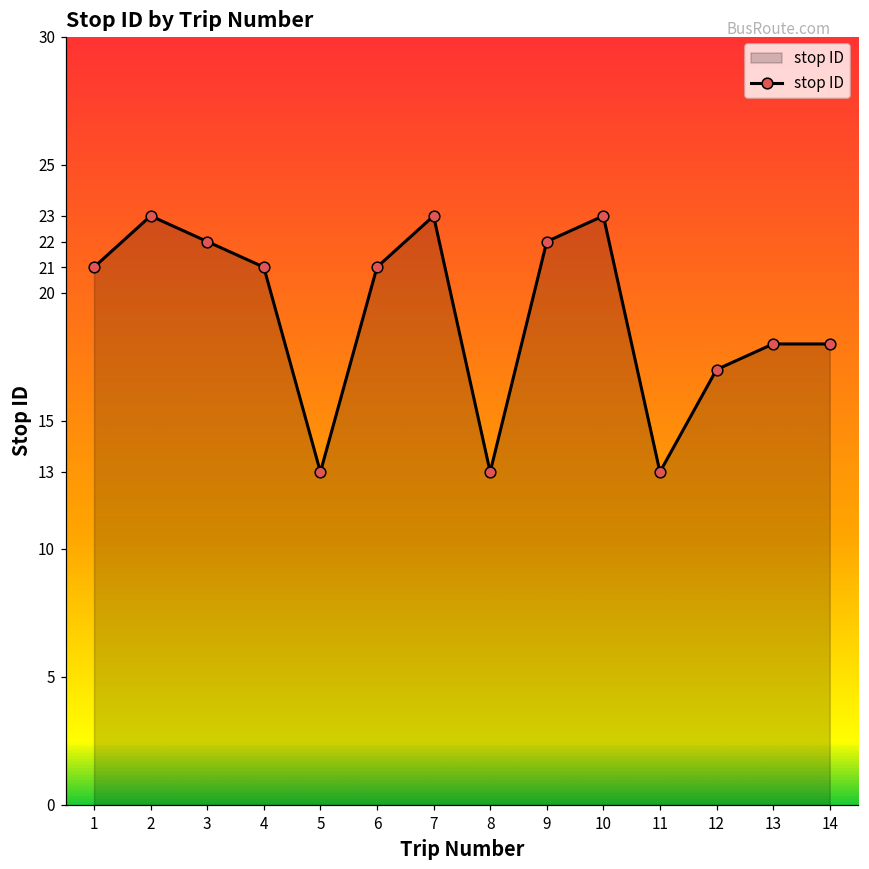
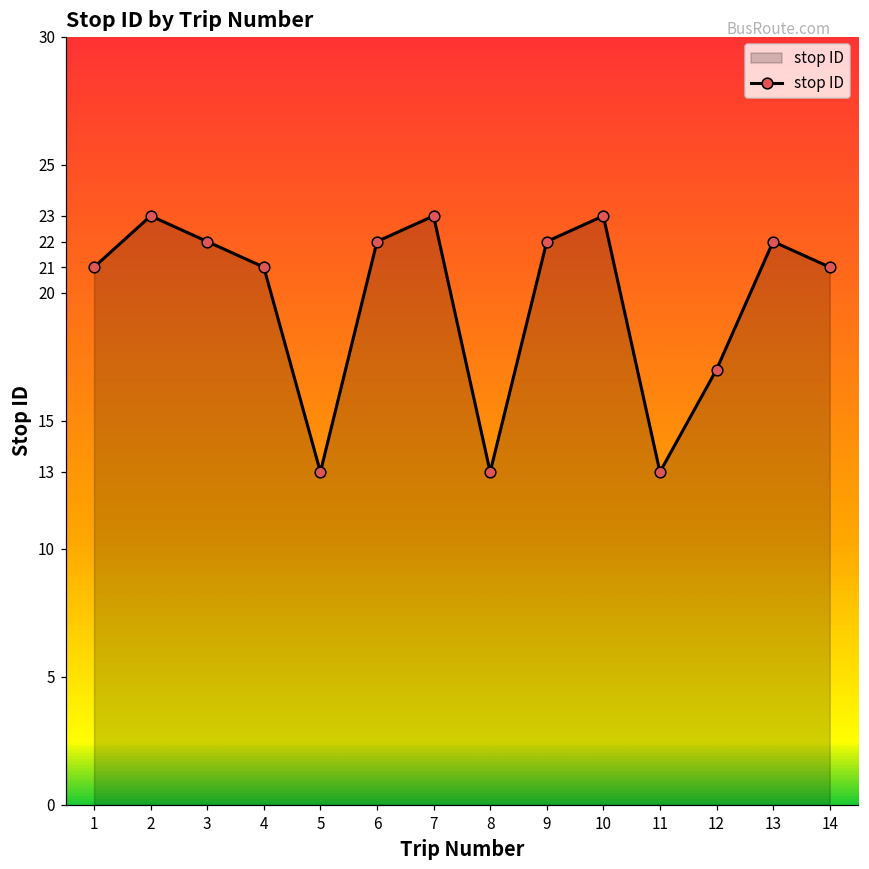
6: 21 -> 22
13: 18 -> 22
14: 18 -> 21
